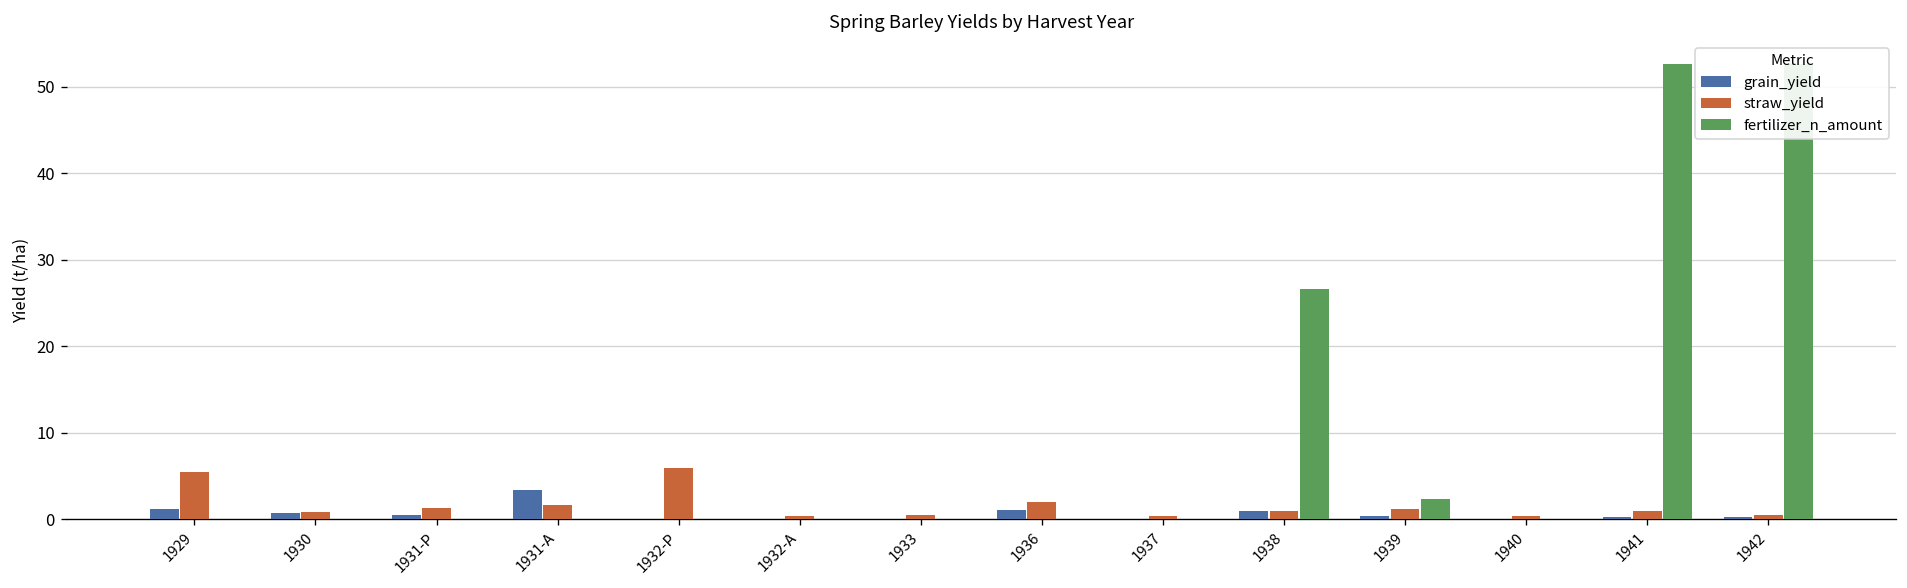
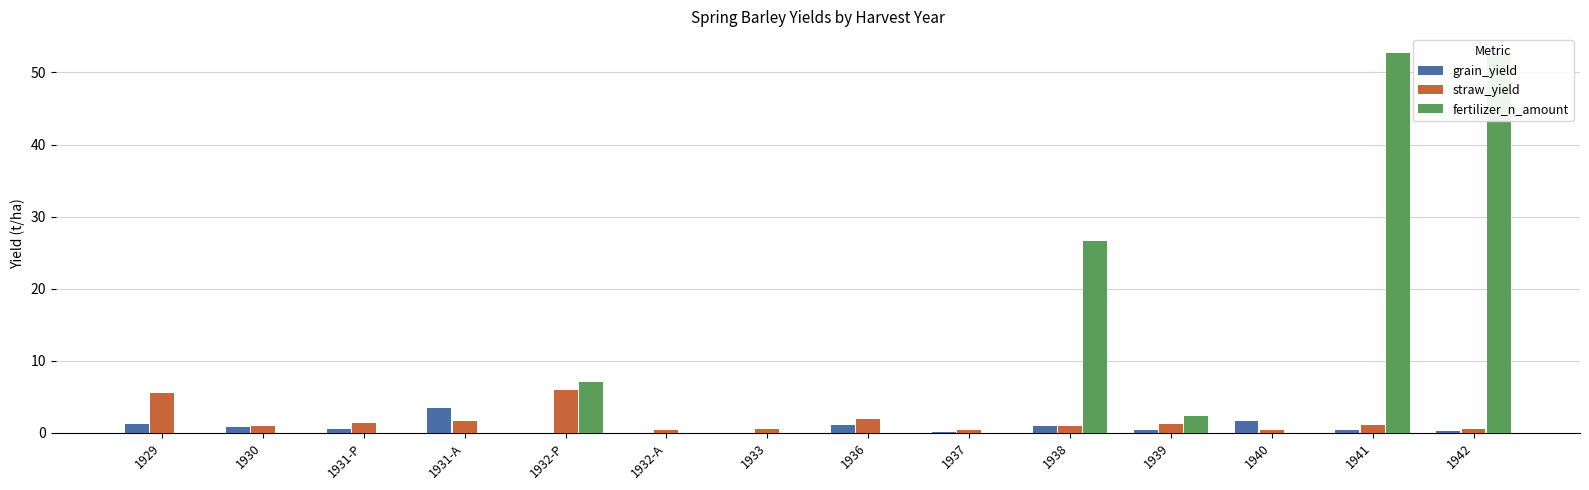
fertilizer_n_amount, 1932-P: 0 -> 7
grain_yield, 1940: 0 -> 2
